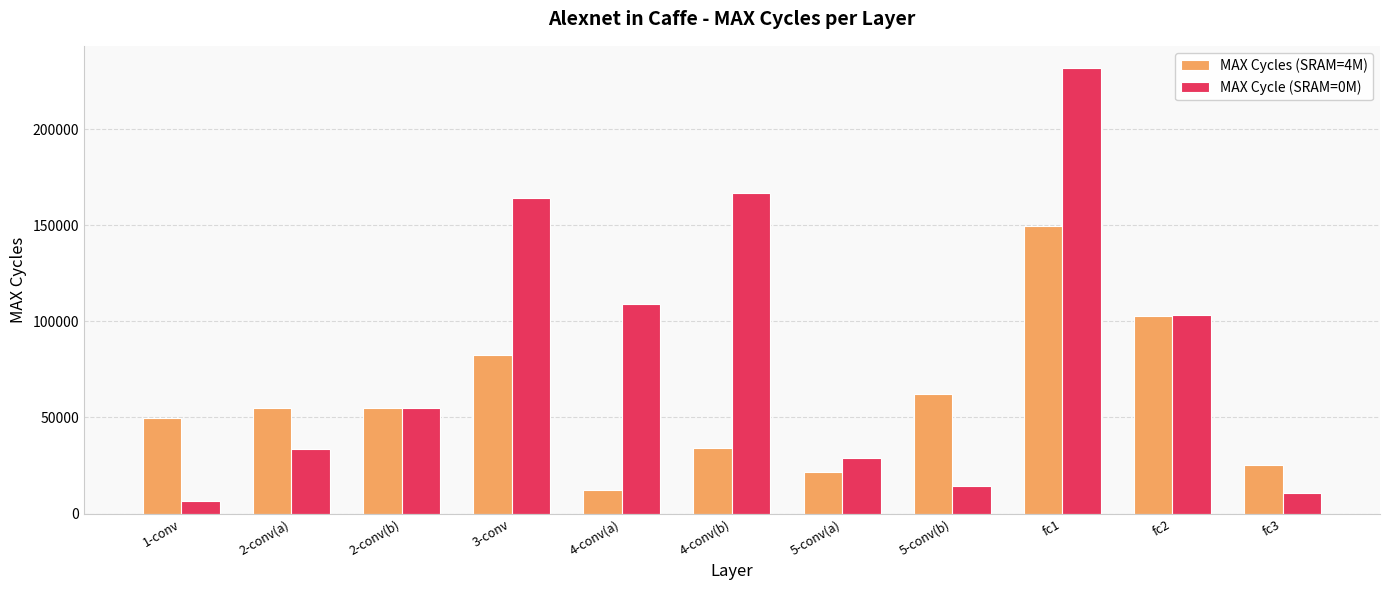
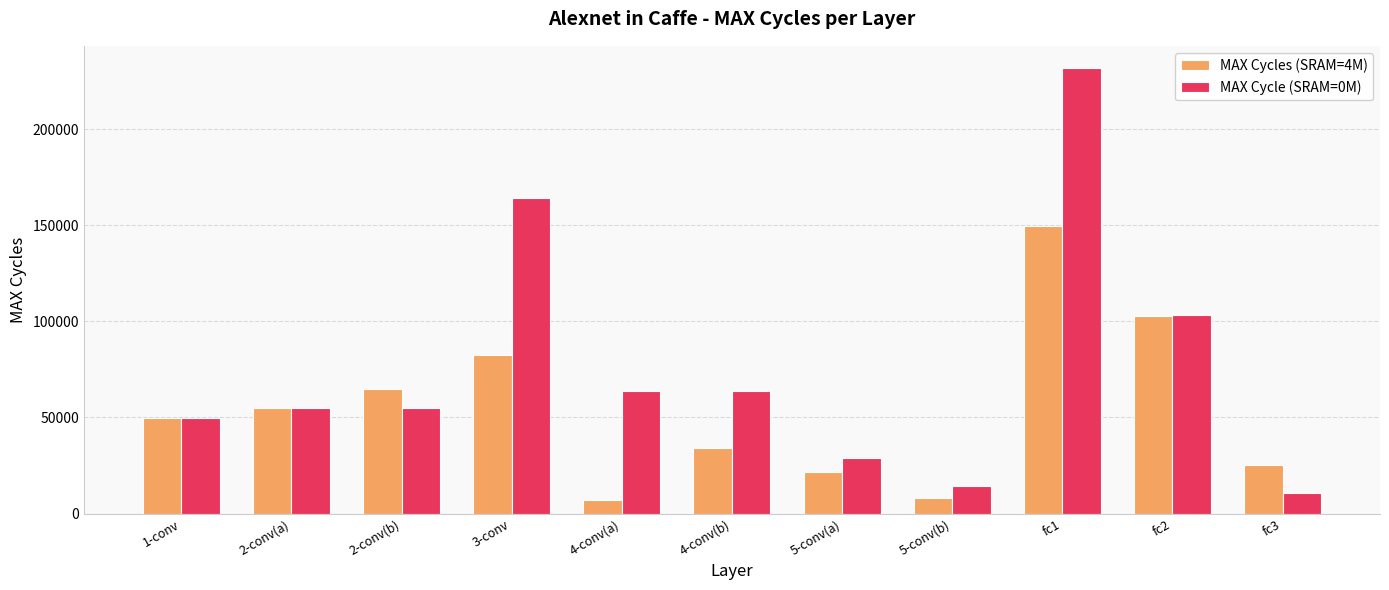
MAX Cycle (SRAM=0M), 1-conv: 7000 -> 50000
MAX Cycle (SRAM=0M), 2-conv(a): 33000 -> 55000
MAX Cycles (SRAM=4M), 2-conv(b): 55000 -> 65000
MAX Cycles (SRAM=4M), 4-conv(a): 12000 -> 7000
MAX Cycle (SRAM=0M), 4-conv(a): 109000 -> 64000
MAX Cycle (SRAM=0M), 4-conv(b): 167000 -> 64000
MAX Cycles (SRAM=4M), 5-conv(b): 62000 -> 8000
